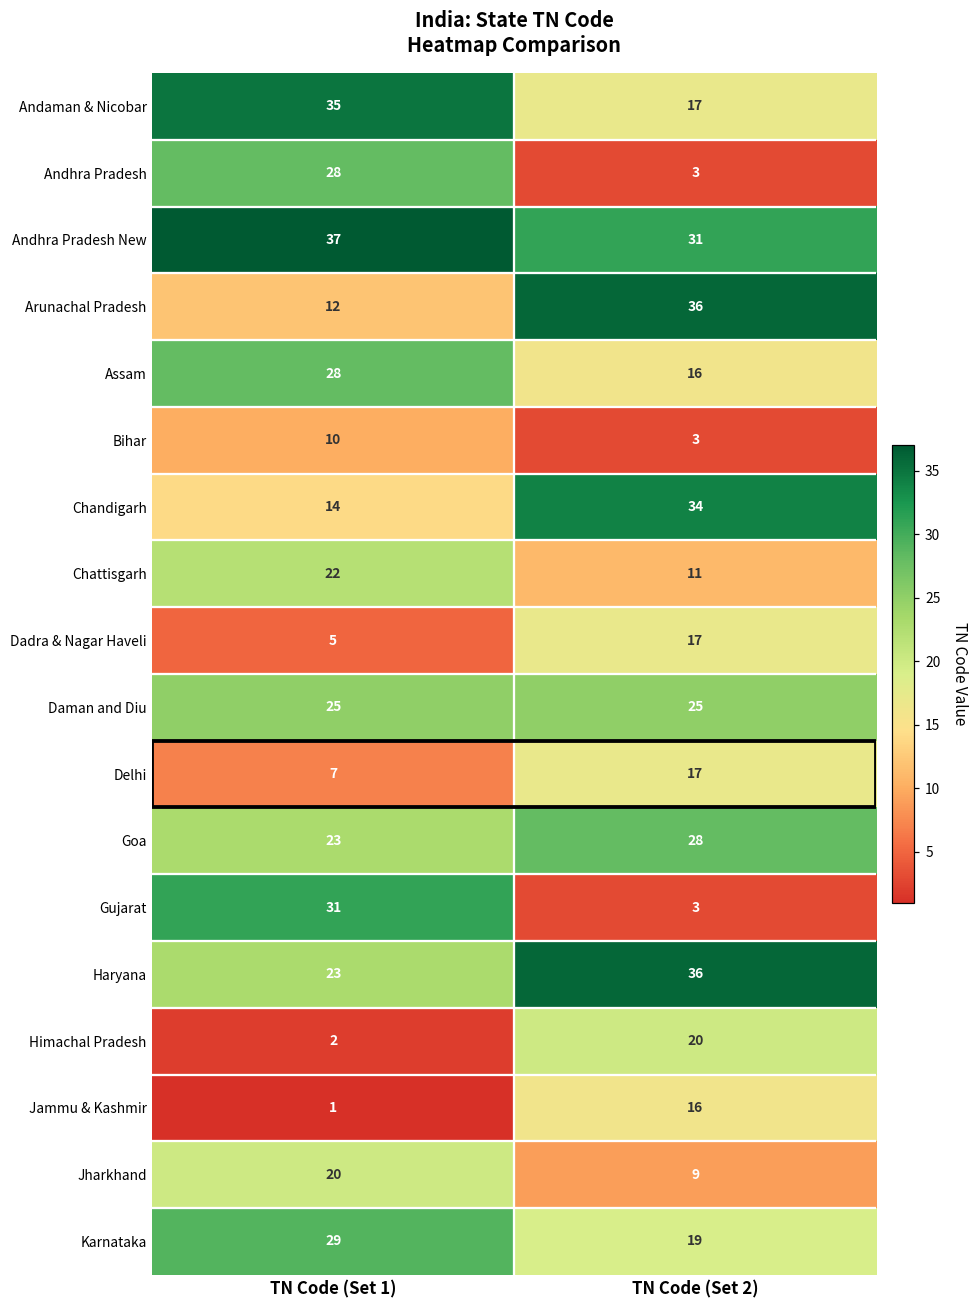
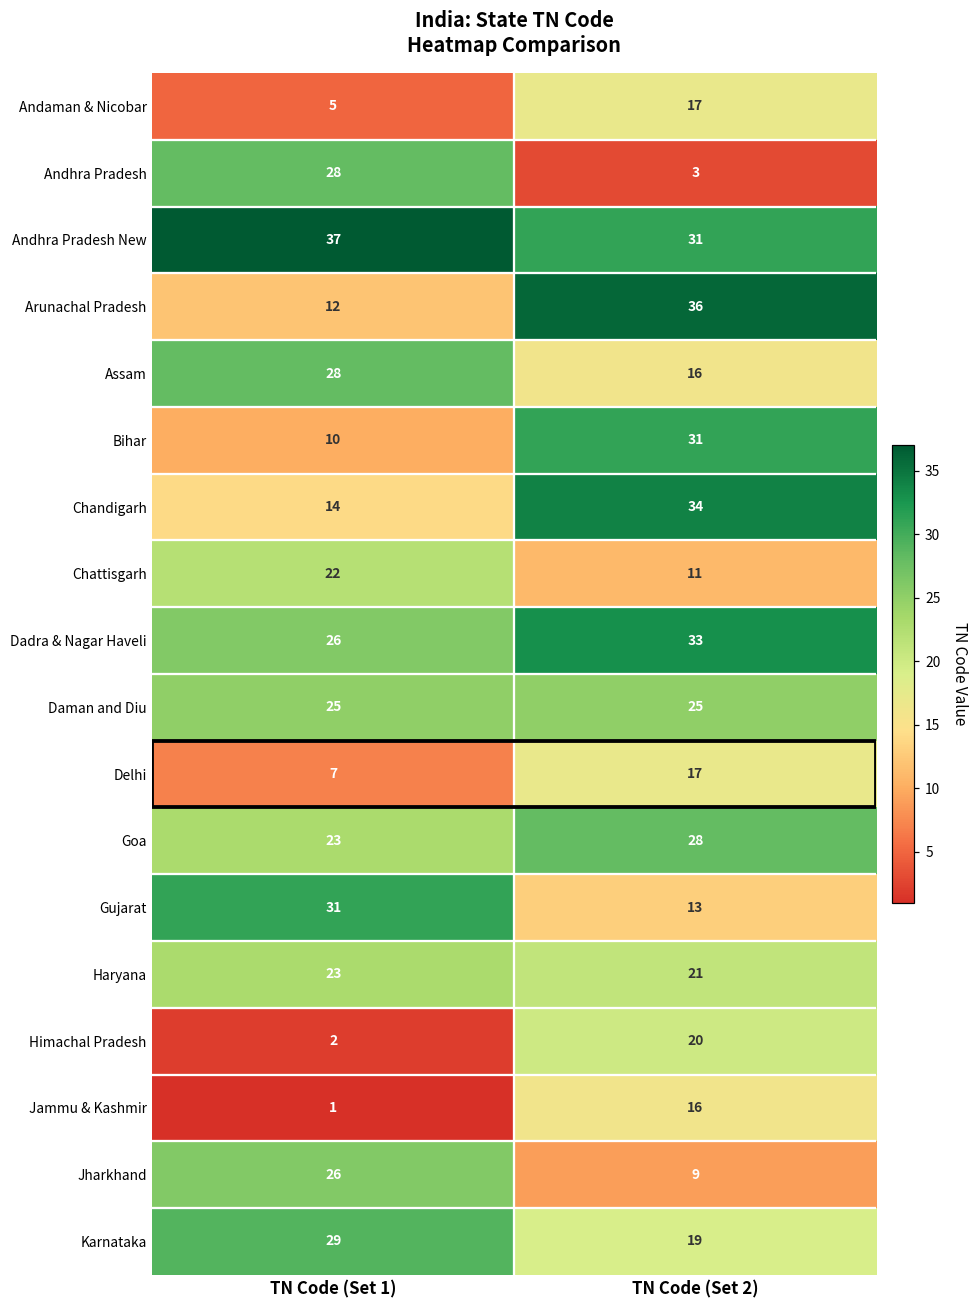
Andaman & Nicobar, TN Code (Set 1): 35 -> 5
Bihar, TN Code (Set 2): 3 -> 31
Dadra & Nagar Haveli, TN Code (Set 1): 5 -> 26
Dadra & Nagar Haveli, TN Code (Set 2): 17 -> 33
Gujarat, TN Code (Set 2): 3 -> 13
Haryana, TN Code (Set 2): 36 -> 21
Jharkhand, TN Code (Set 1): 20 -> 26
